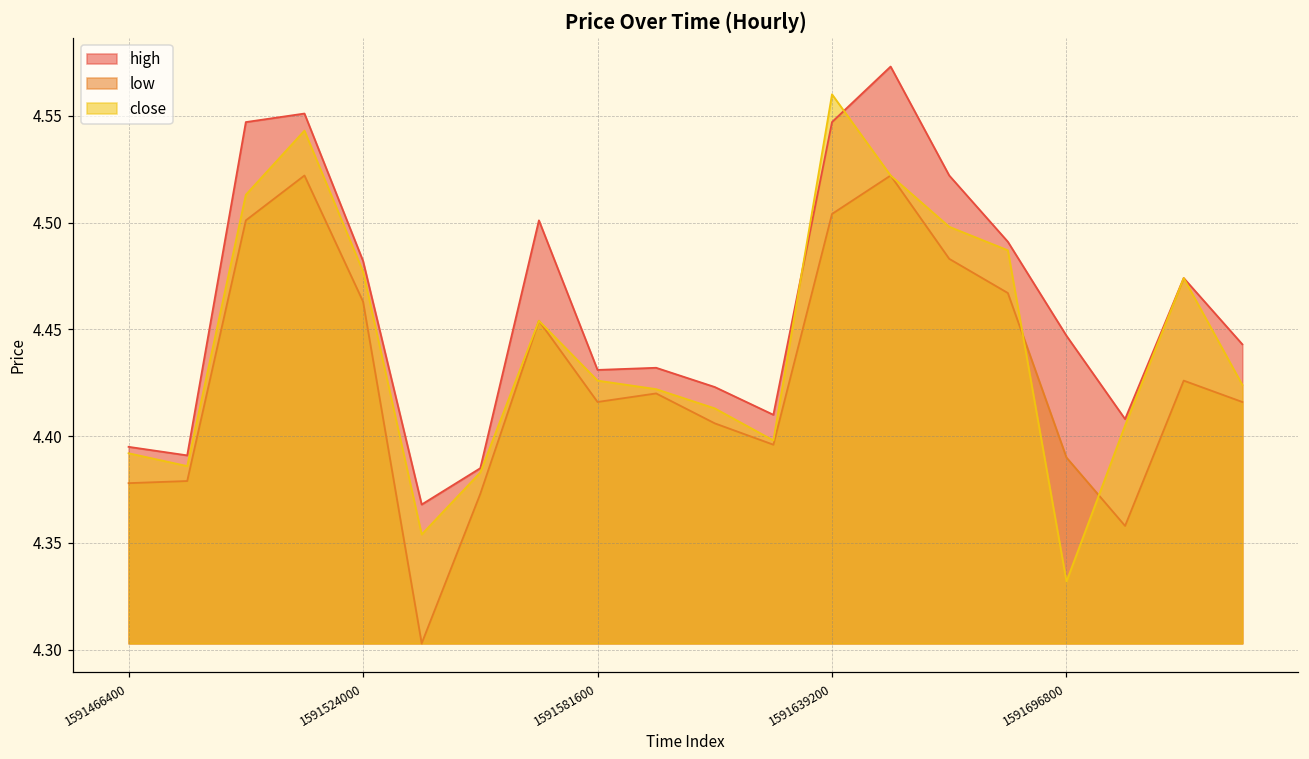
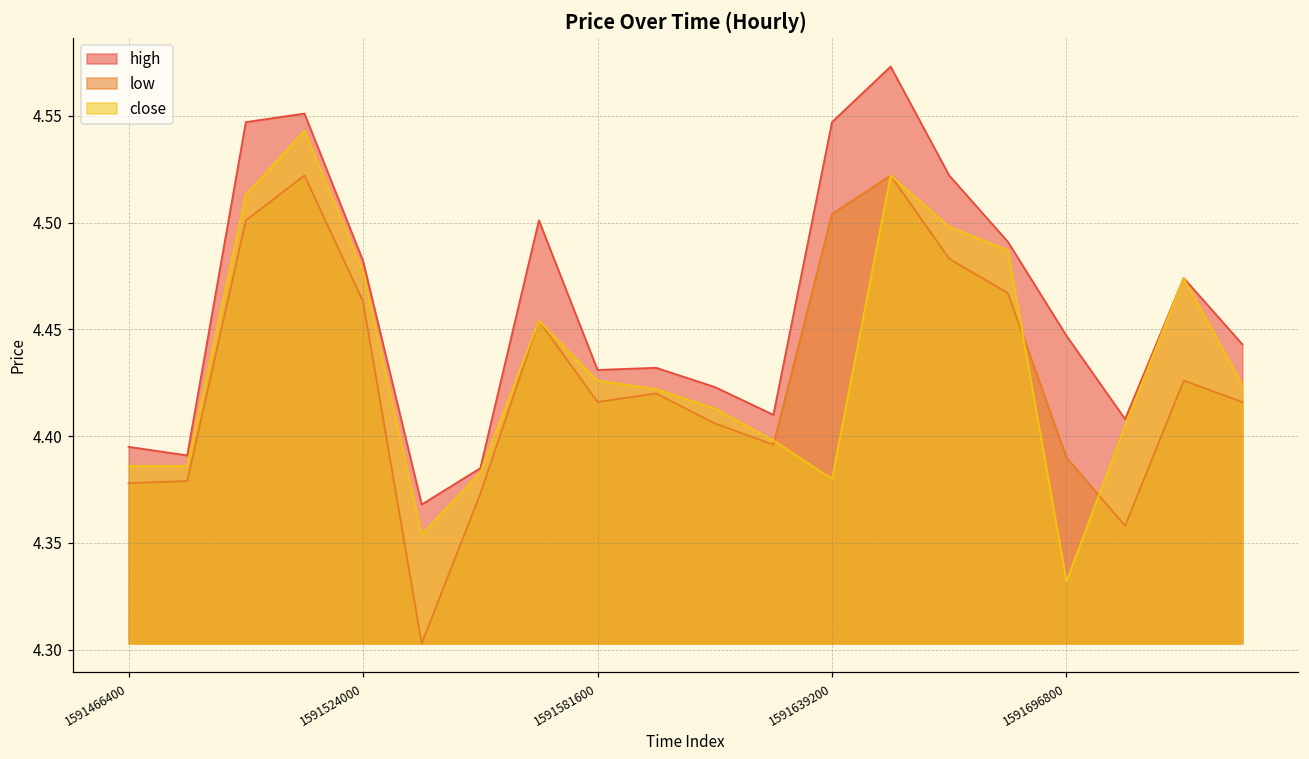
close, 1591466400: 4.392 -> 4.386
close, 1591639200: 4.56 -> 4.38
